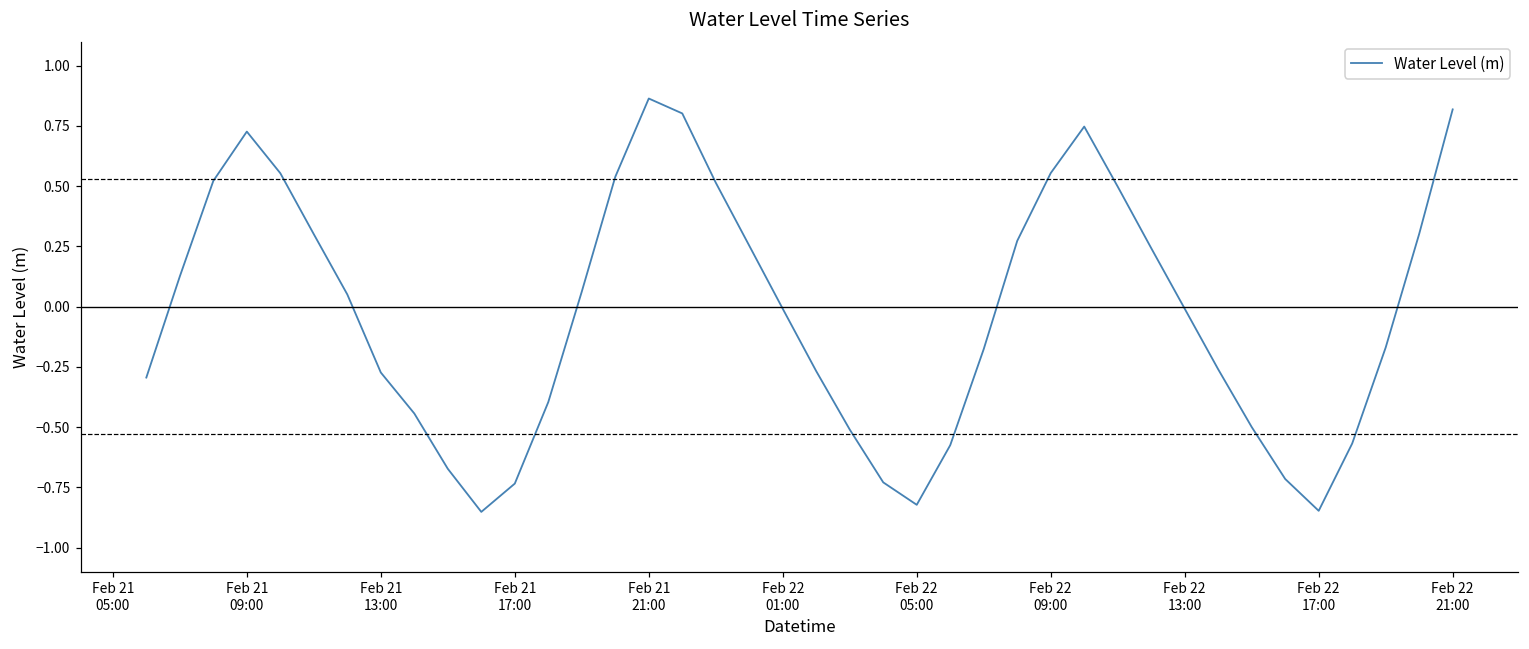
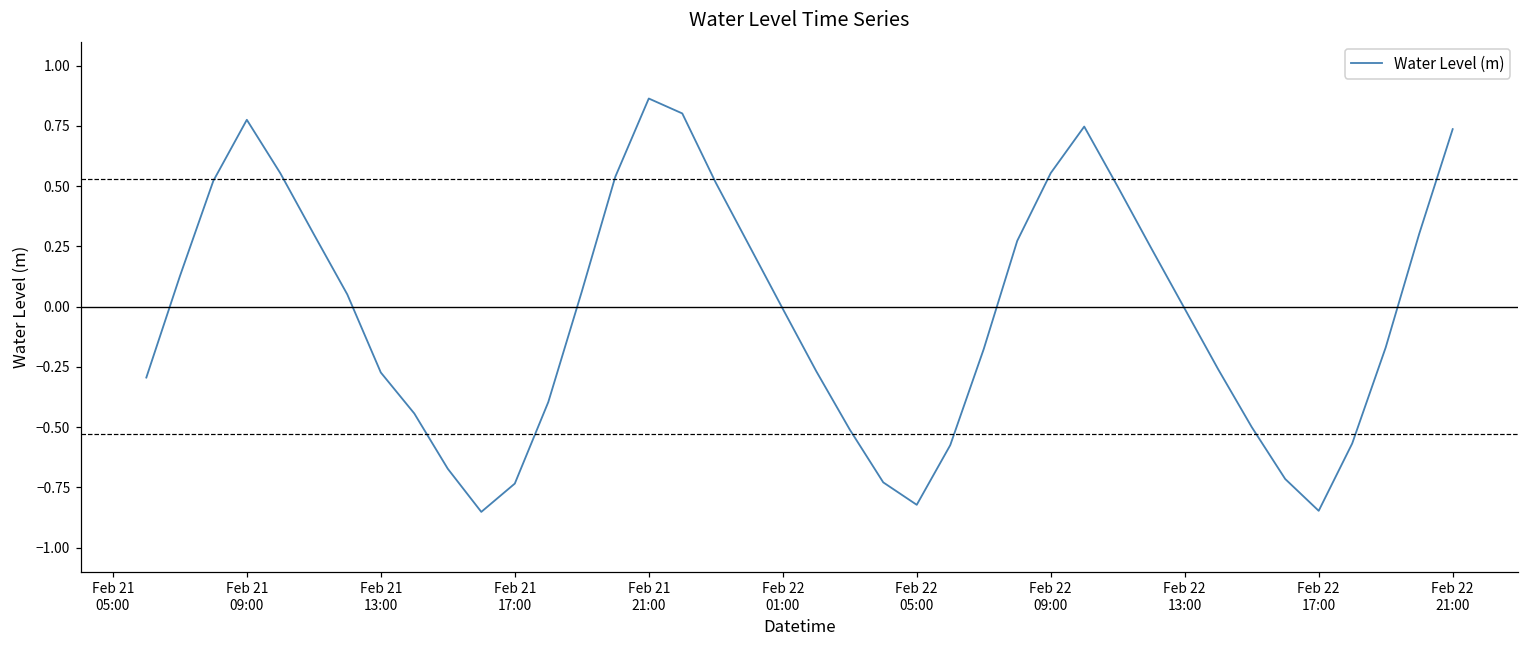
Feb 21 09:00: 0.73 -> 0.78
Feb 22 21:00: 0.82 -> 0.74
